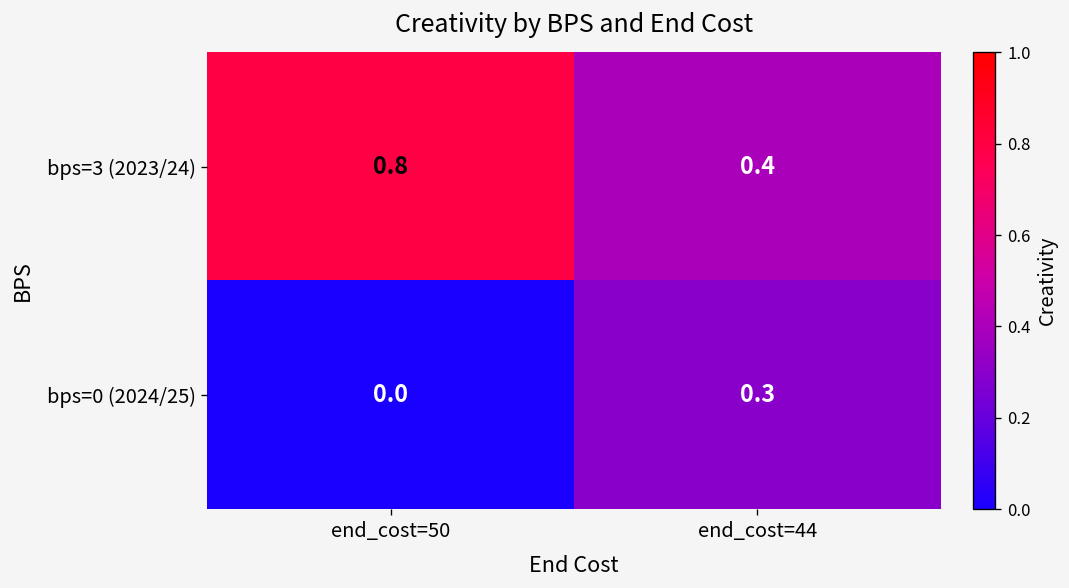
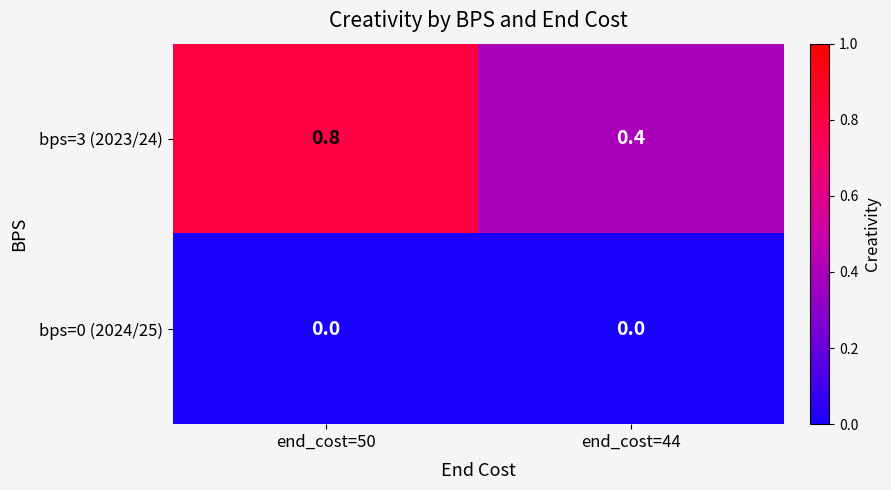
bps=0 (2024/25), end_cost=44: 0.3 -> 0.0
